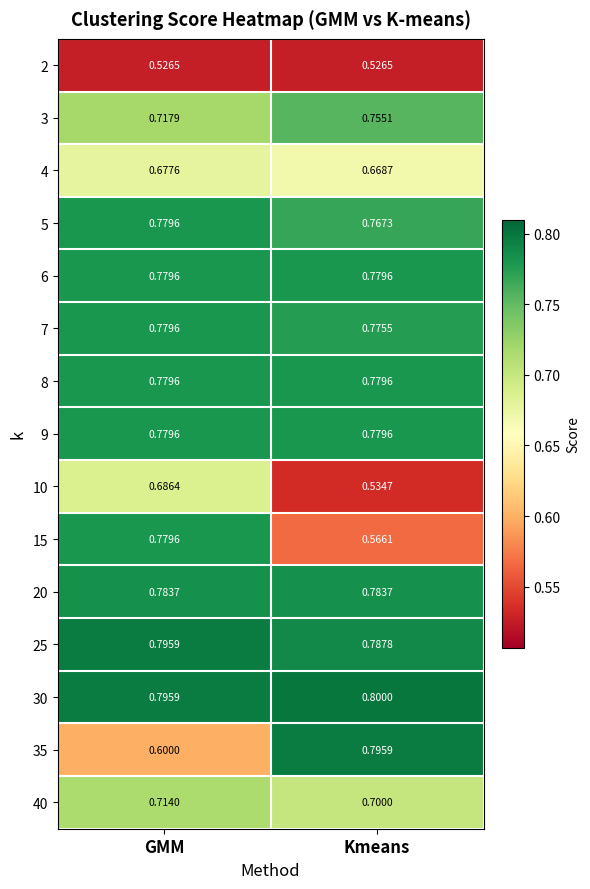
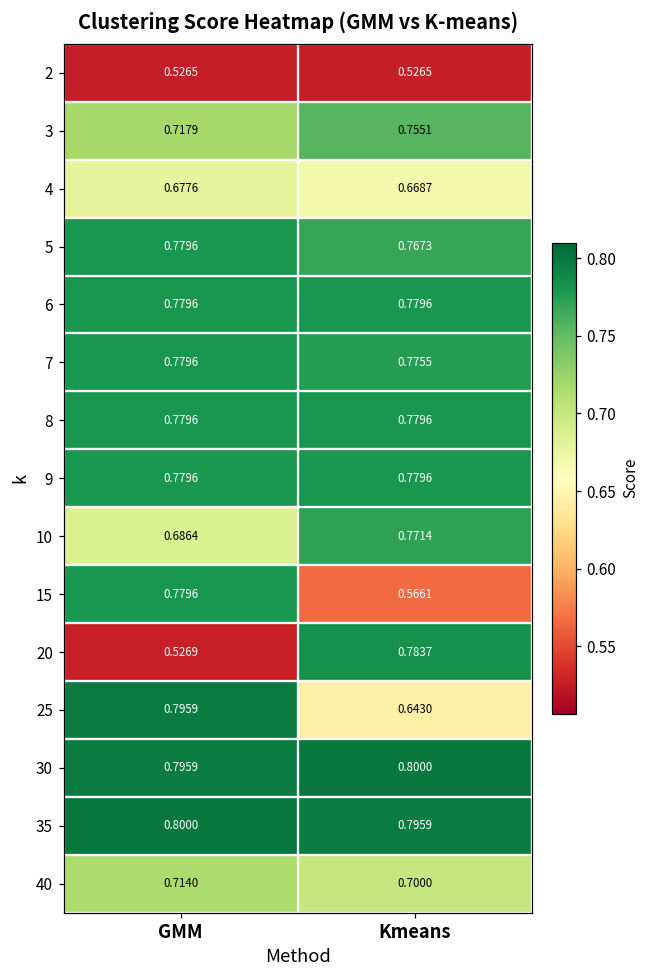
10, Kmeans: 0.5347 -> 0.7714
20, GMM: 0.7837 -> 0.5269
25, Kmeans: 0.7878 -> 0.6430
35, GMM: 0.6000 -> 0.8000
